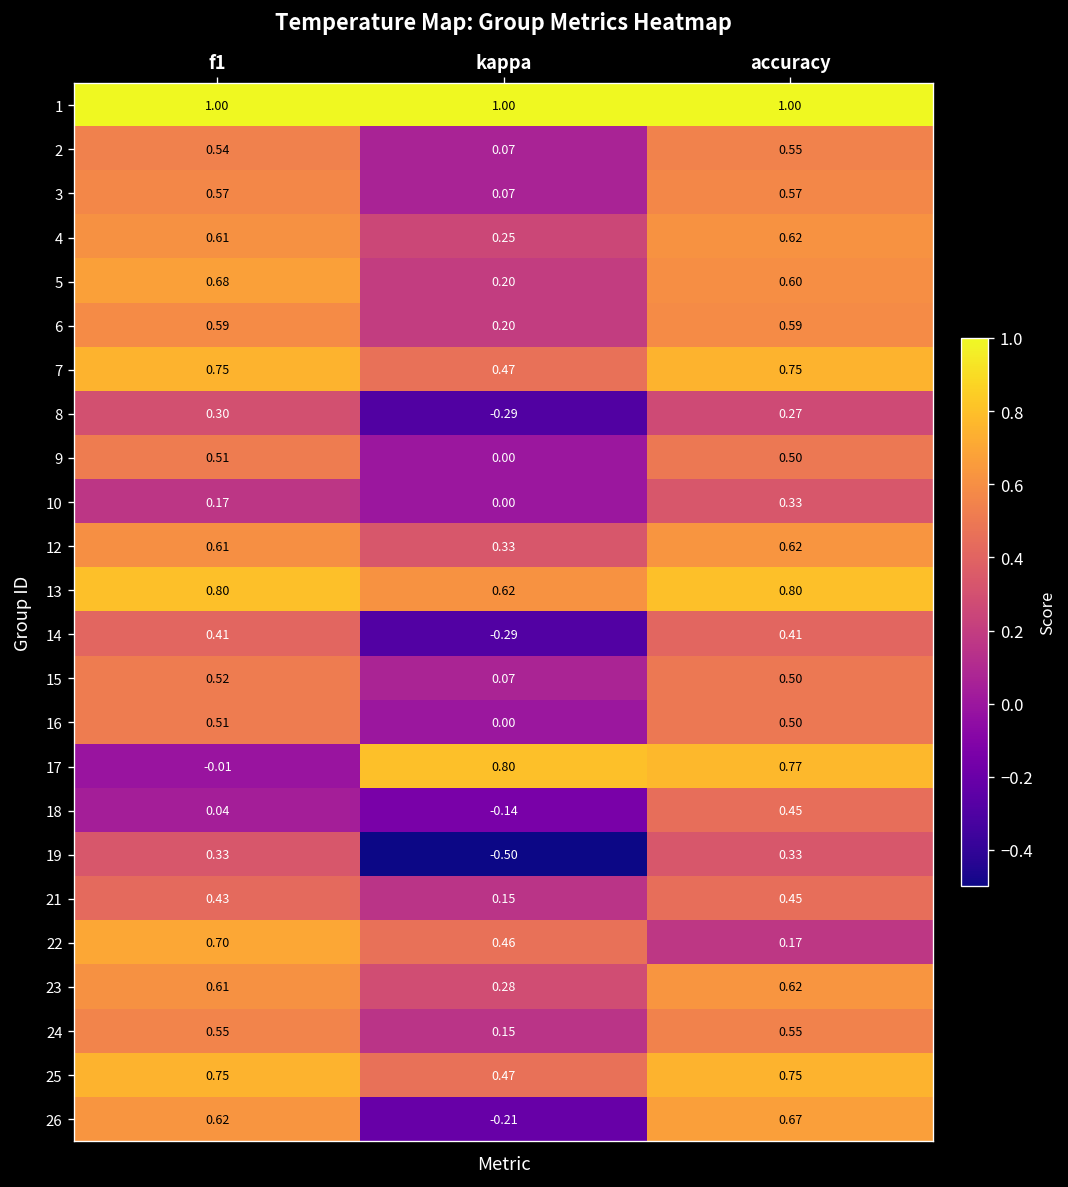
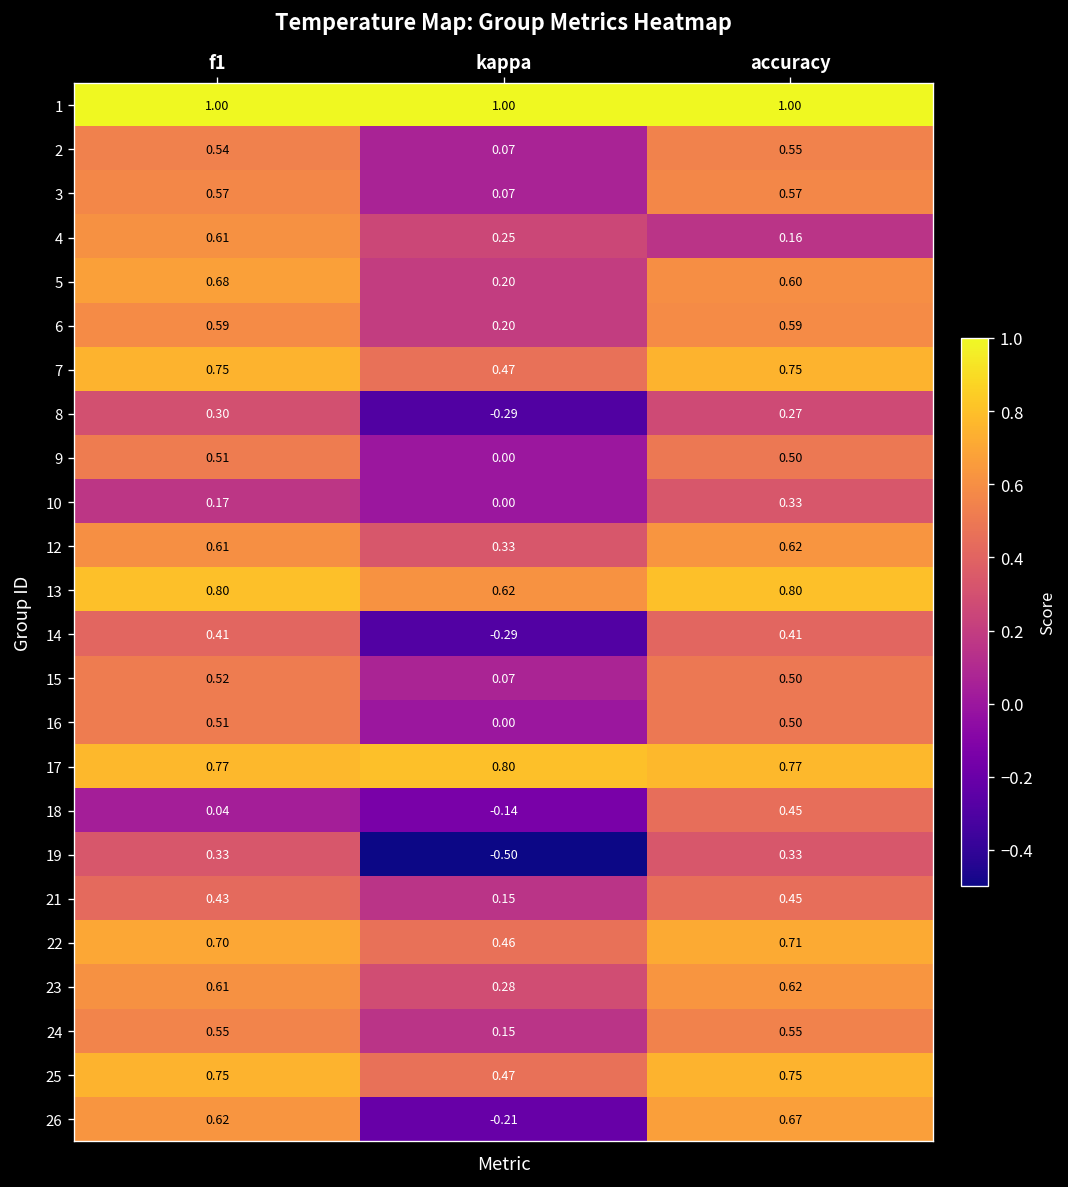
4, accuracy: 0.62 -> 0.16
17, f1: -0.01 -> 0.77
22, accuracy: 0.17 -> 0.71
